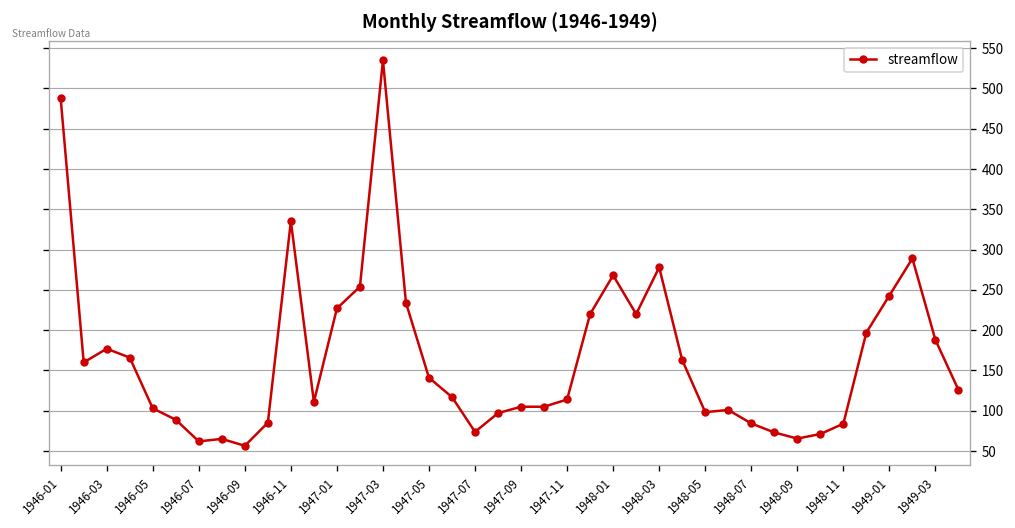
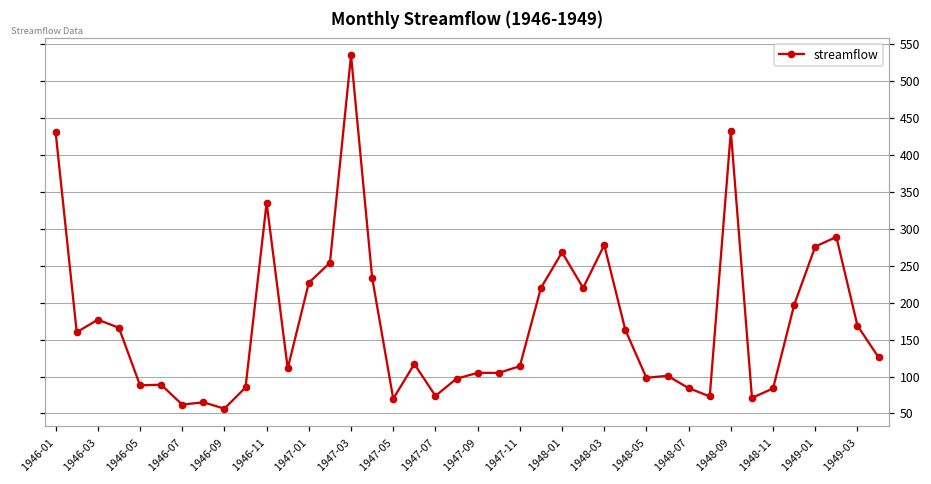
1946-01: 490 -> 430
1946-05: 100 -> 90
1947-05: 140 -> 70
1948-09: 70 -> 430
1949-01: 240 -> 280
1949-03: 190 -> 170
